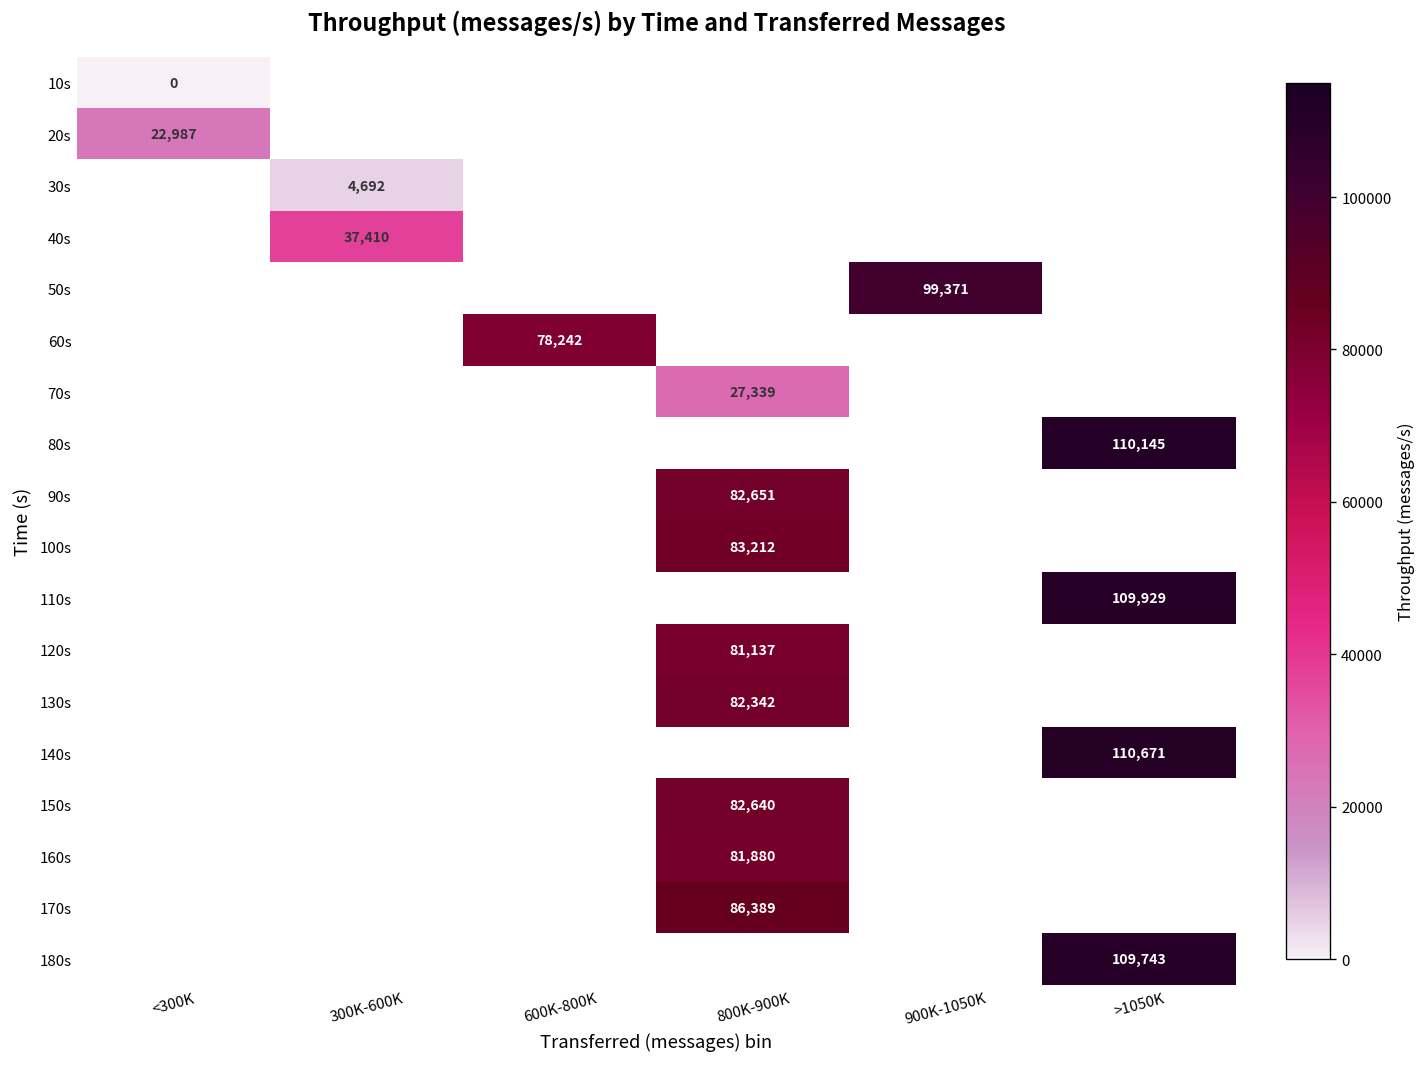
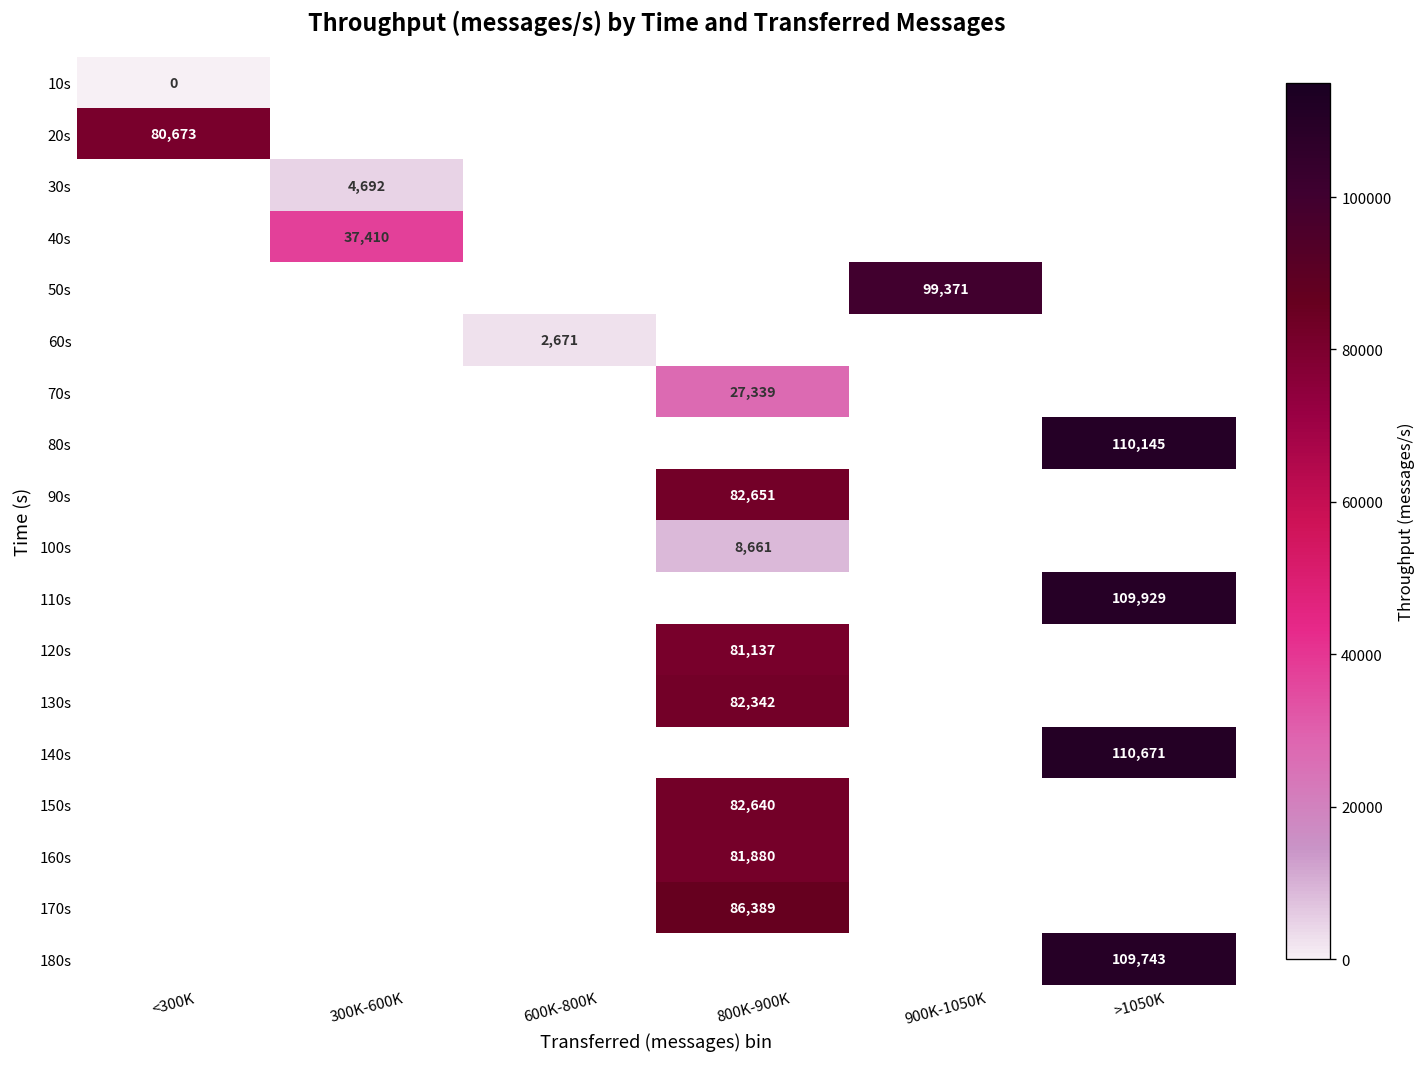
20s, <300K: 22,987 -> 80,673
60s, 600K-800K: 78,242 -> 2,671
100s, 800K-900K: 83,212 -> 8,661
